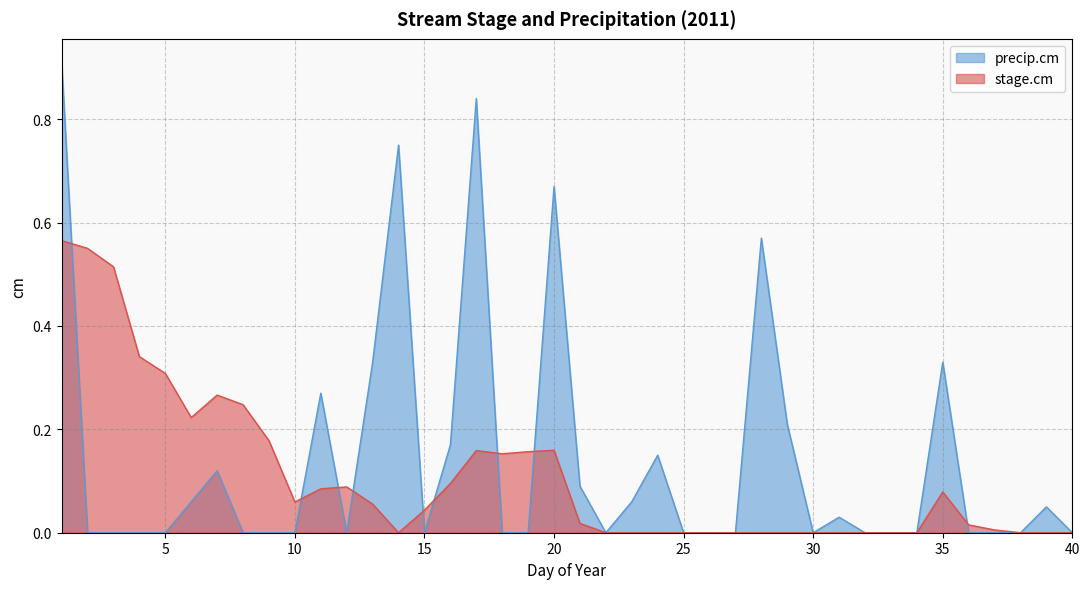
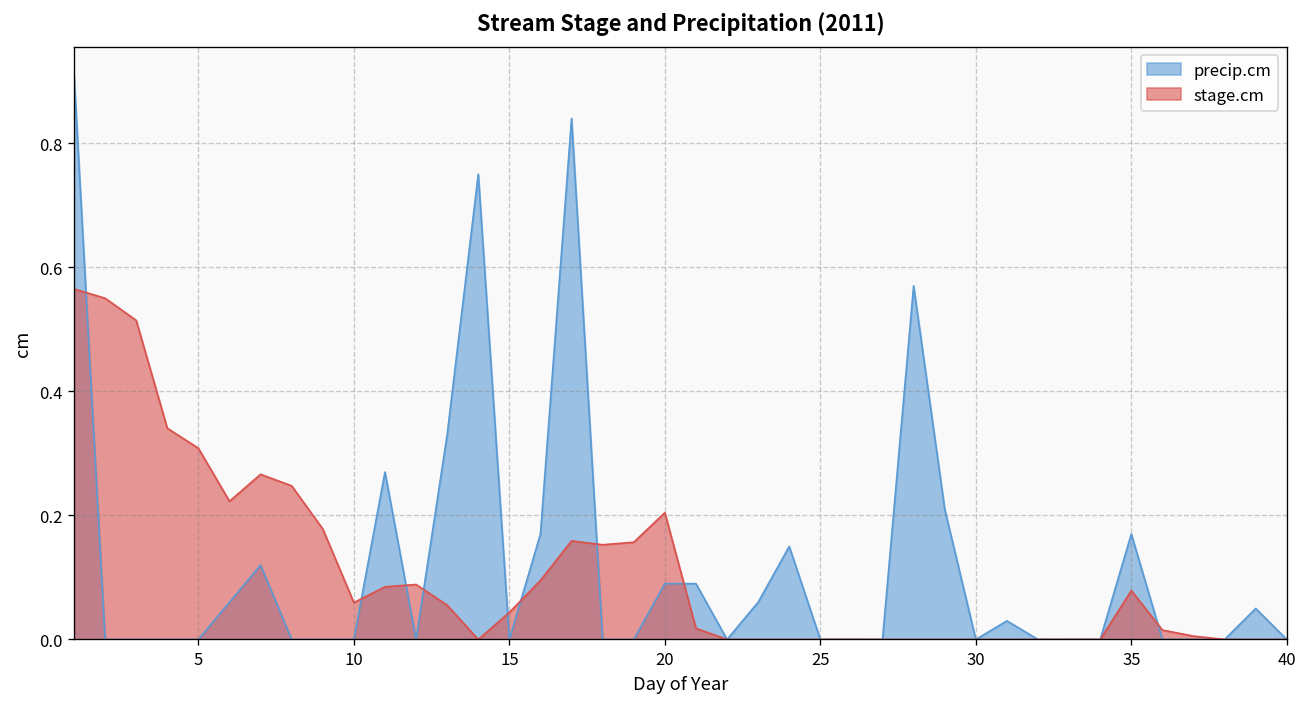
precip.cm, 20: 0.67 -> 0.09
stage.cm, 20: 0.16 -> 0.20
precip.cm, 35: 0.33 -> 0.17
